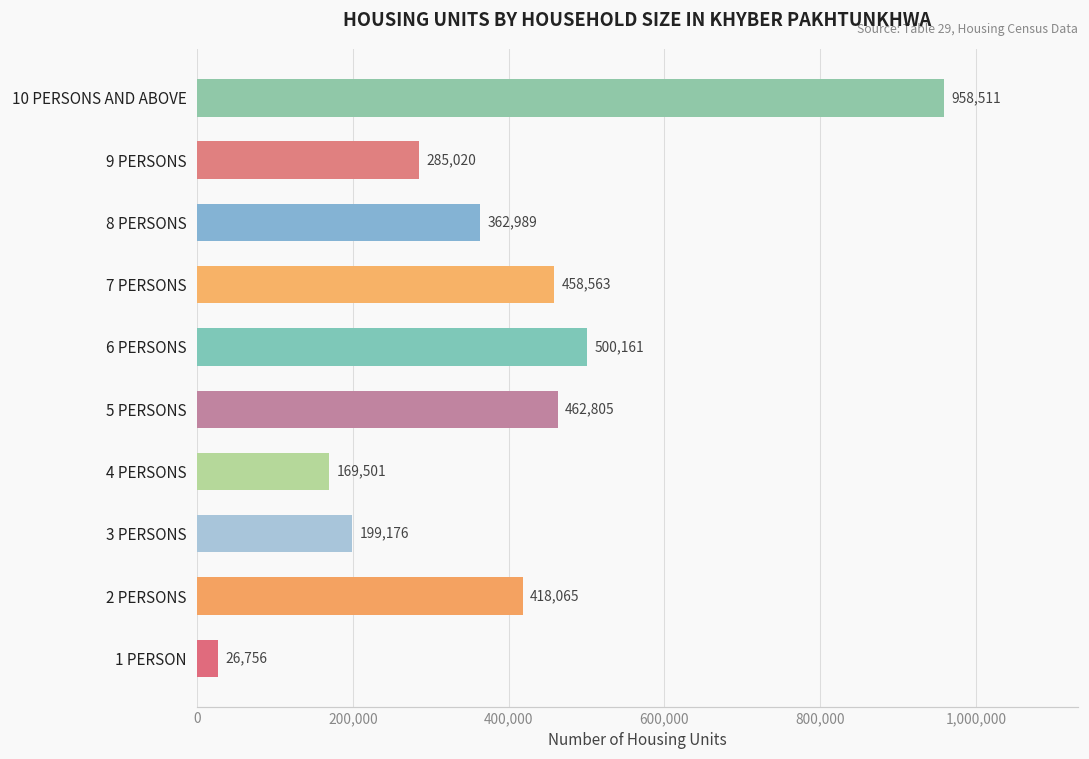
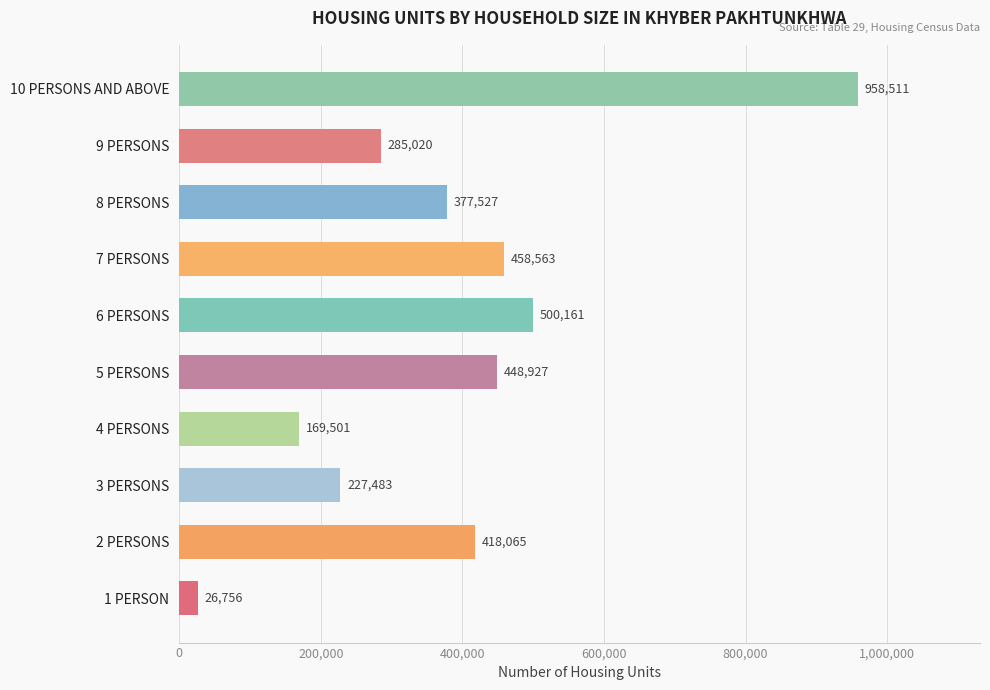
8 PERSONS: 362,989 -> 377,527
5 PERSONS: 462,805 -> 448,927
3 PERSONS: 199,176 -> 227,483
